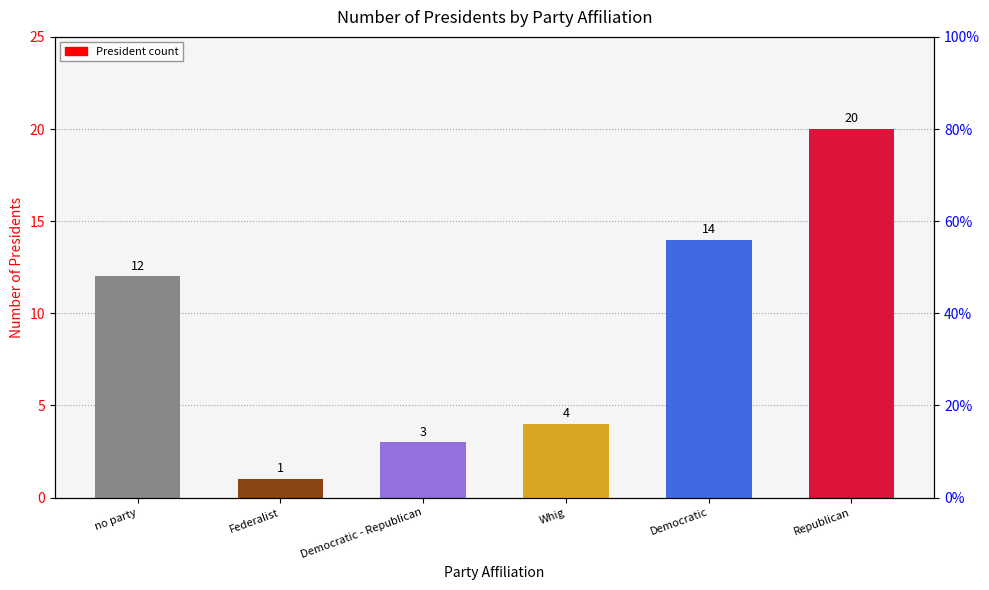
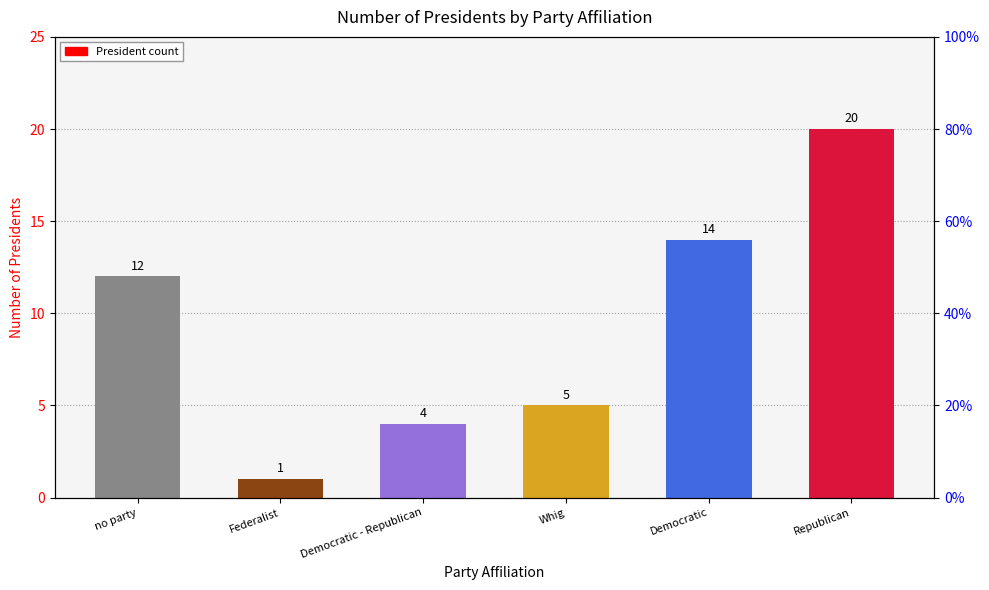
Democratic - Republican: 3 -> 4
Whig: 4 -> 5
